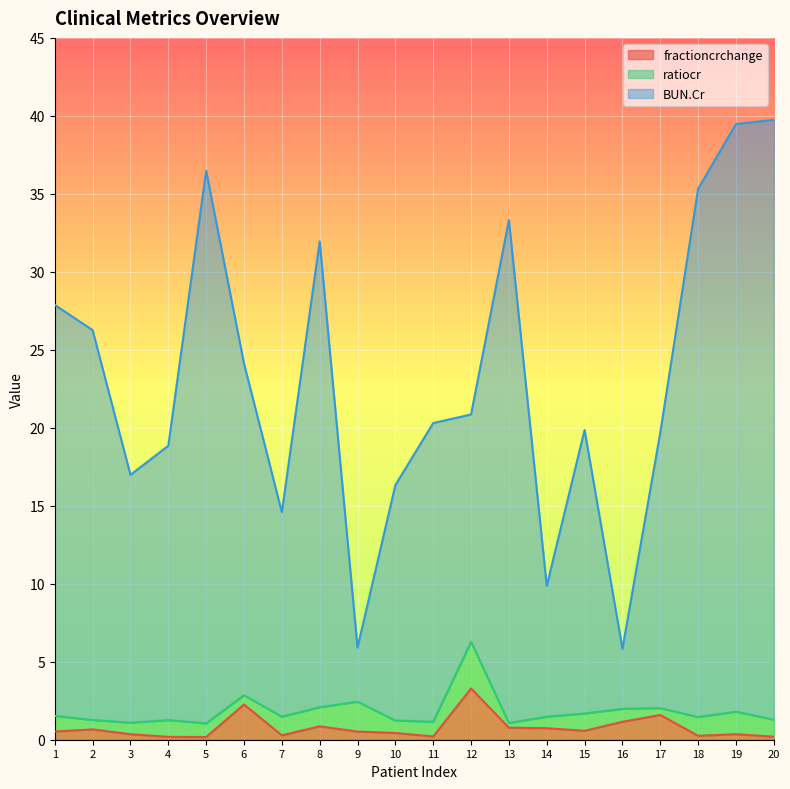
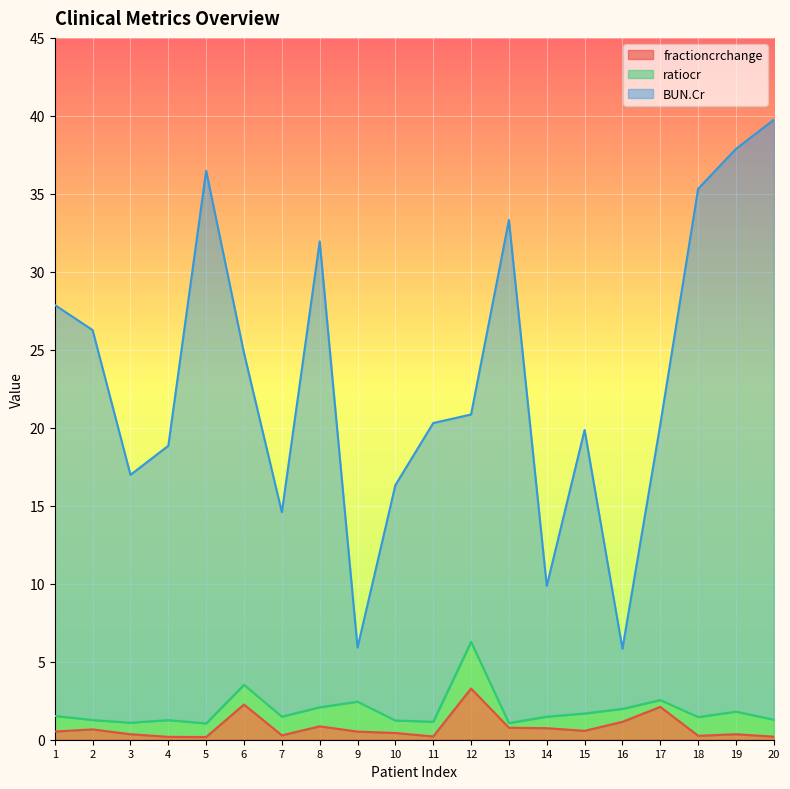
ratiocr, 6: 0.6 -> 1.3
fractioncrchange, 17: 1.6 -> 2.1
BUN.Cr, 19: 37.7 -> 36.1
